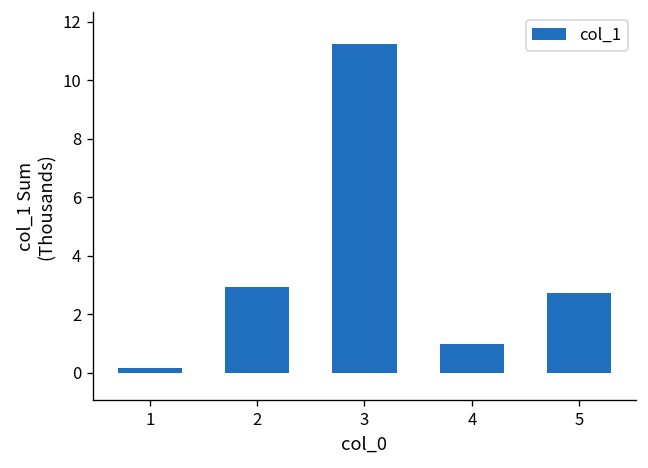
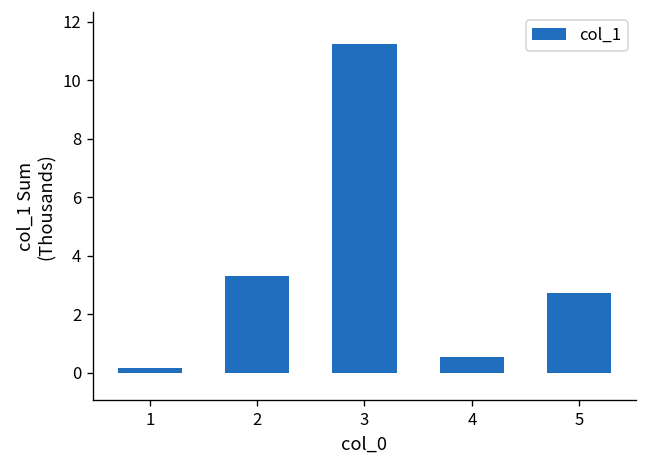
2: 2.9 -> 3.3
4: 1.0 -> 0.5
